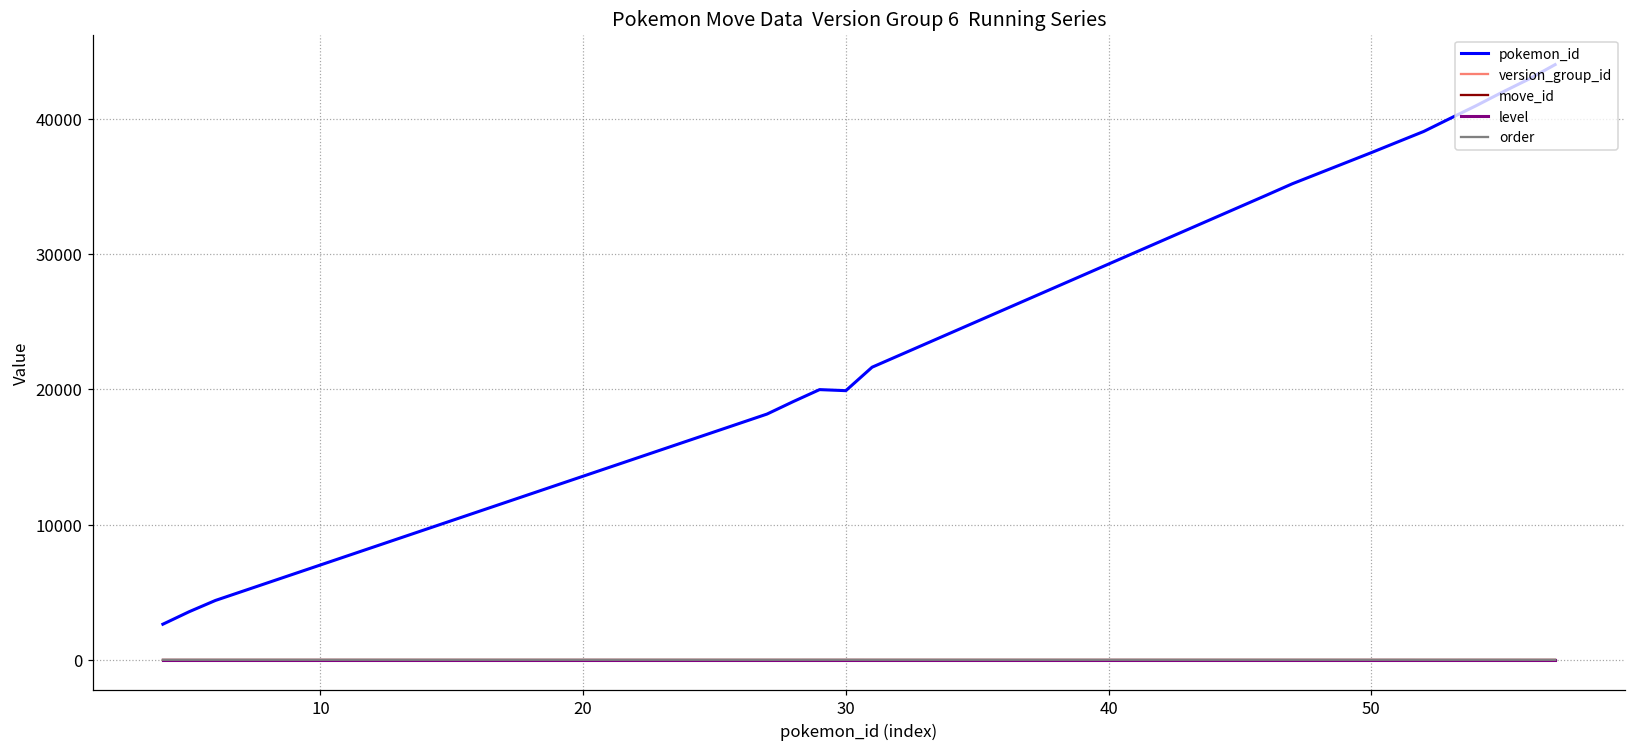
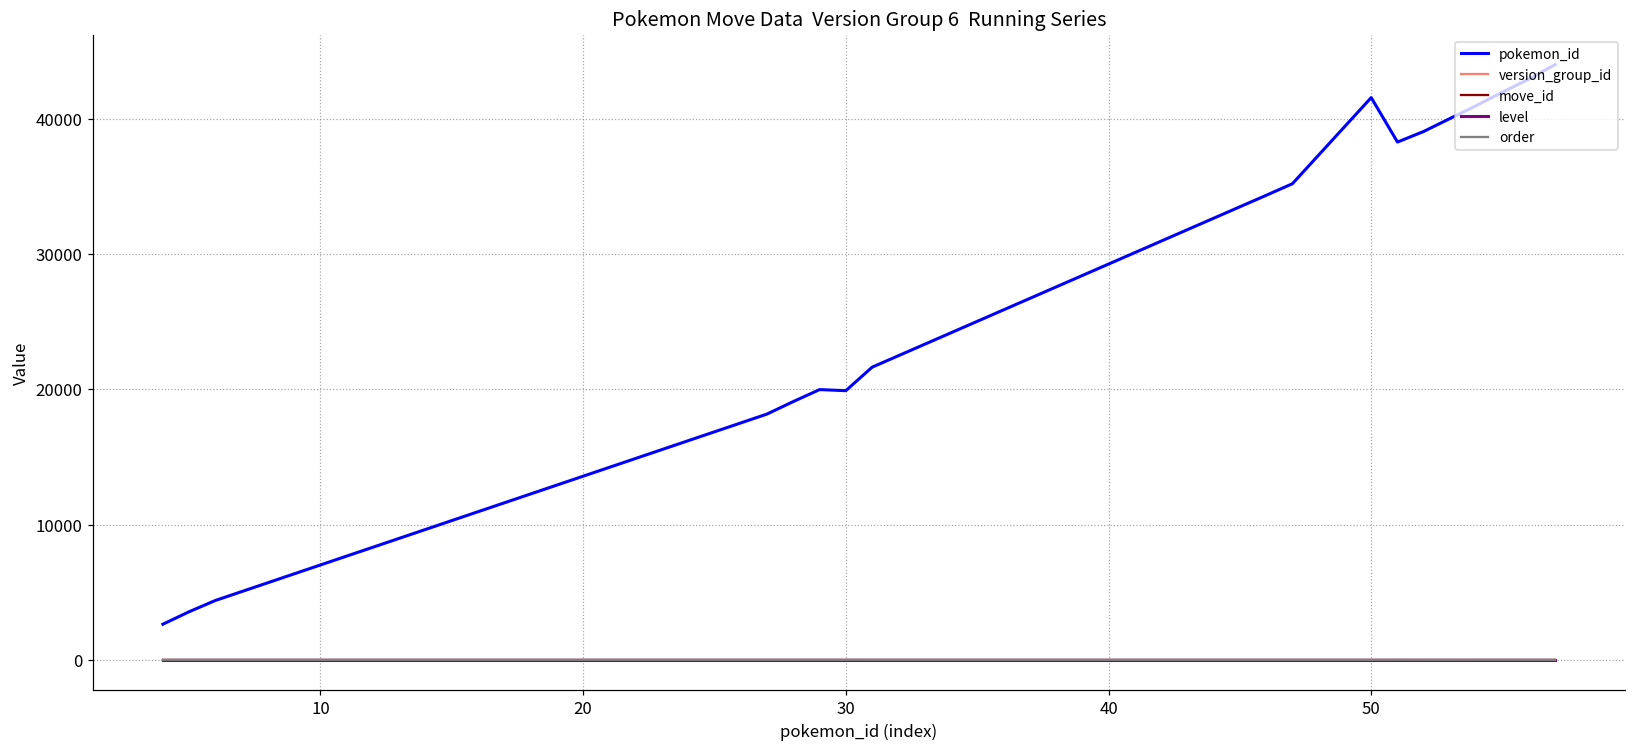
pokemon_id, 50: 37500 -> 41600
